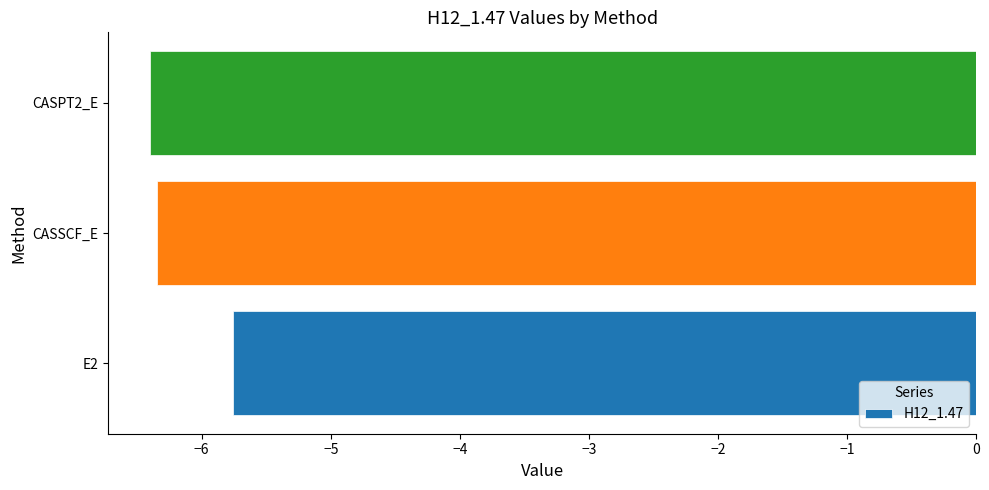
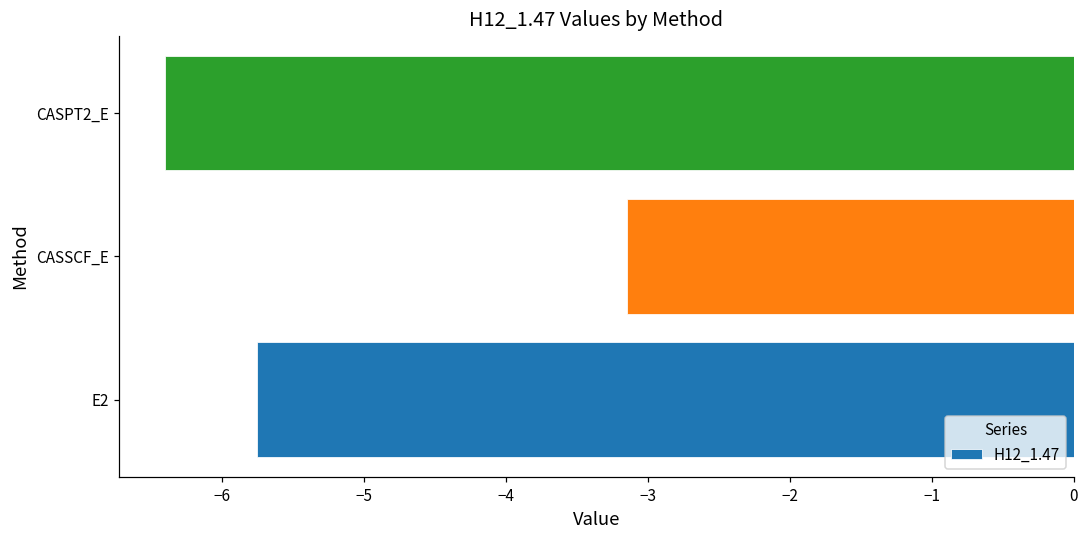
CASSCF_E: -6.34 -> -3.15
